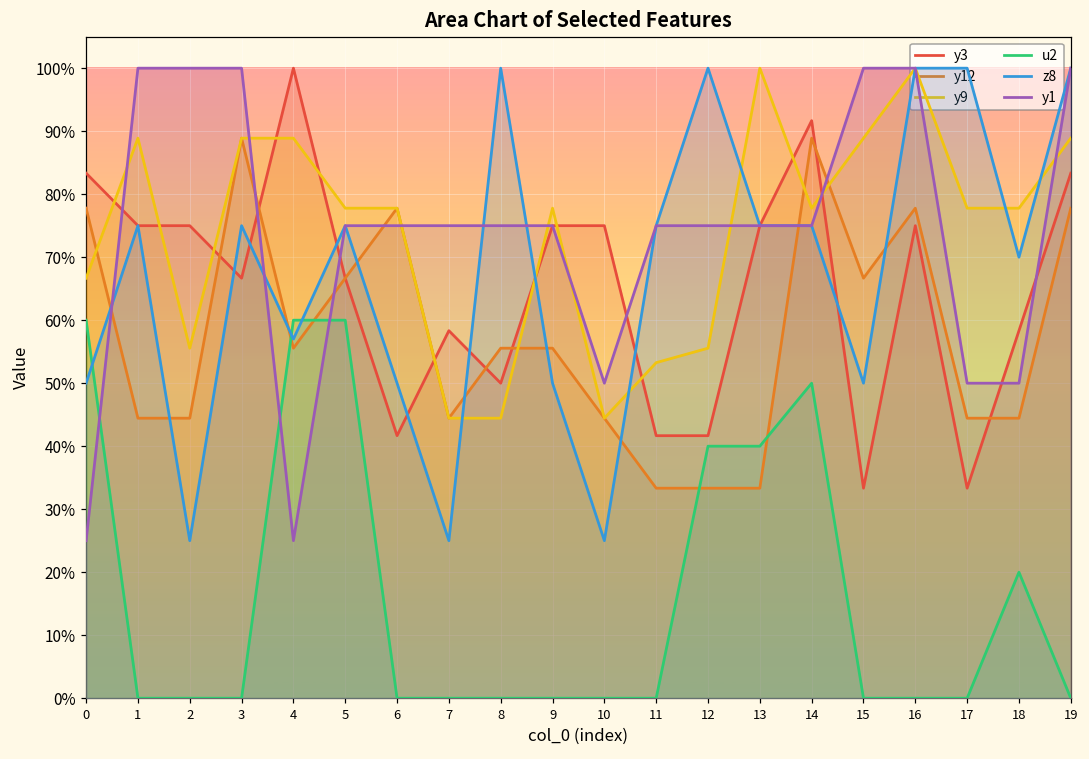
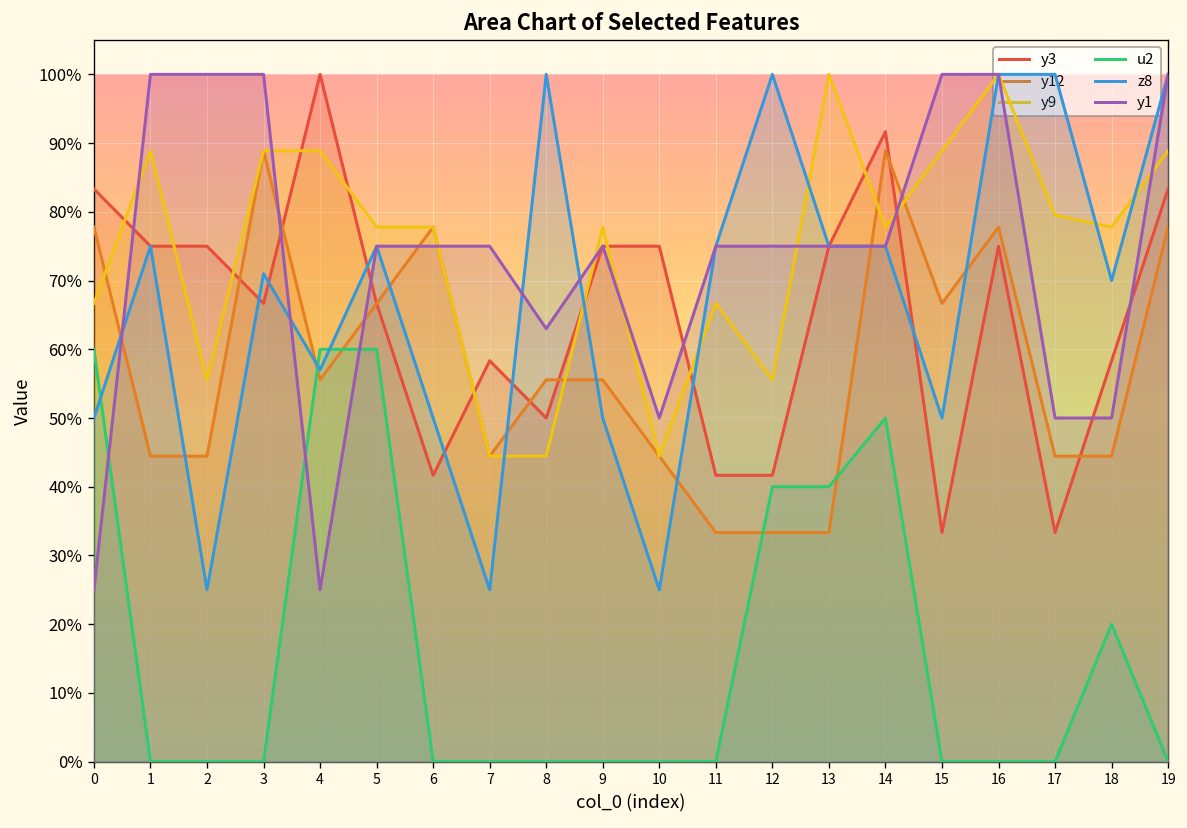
z8, 3: 75% -> 71%
y1, 8: 75% -> 63%
y9, 11: 53% -> 67%
y9, 17: 78% -> 80%
